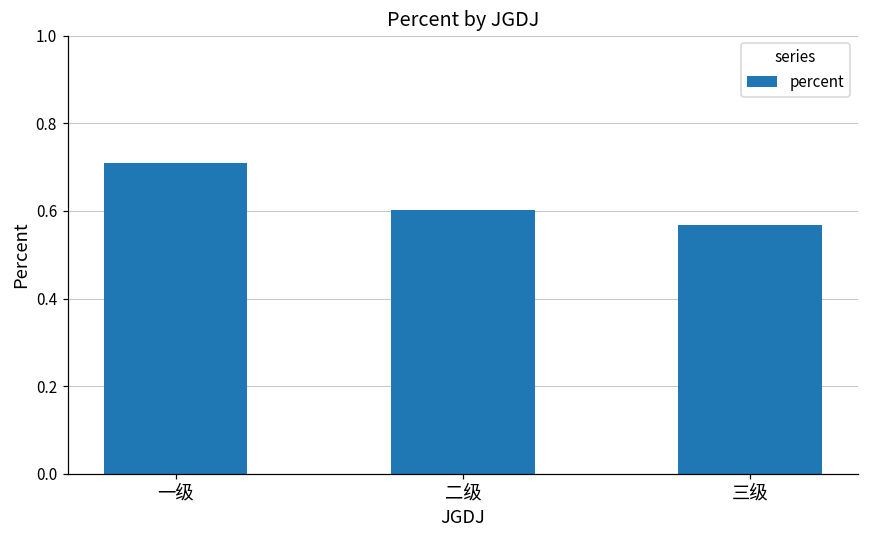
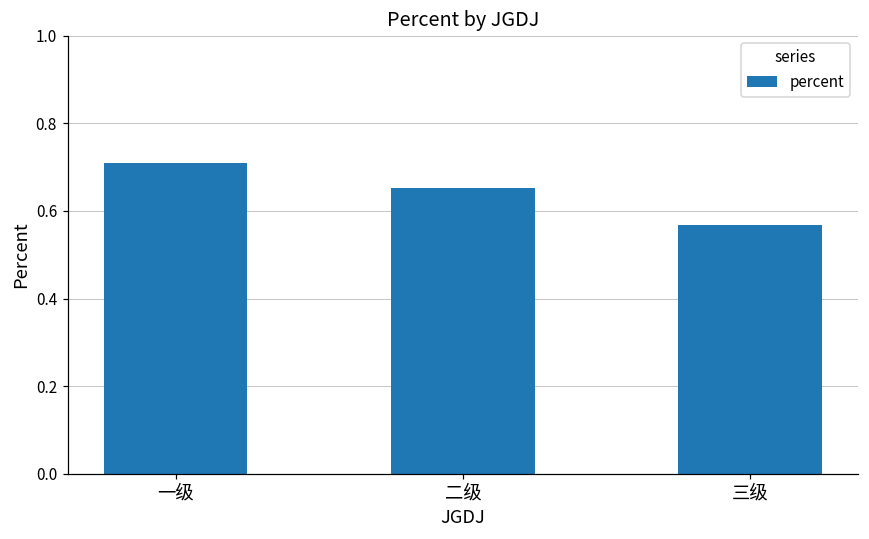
二级: 0.60 -> 0.65
